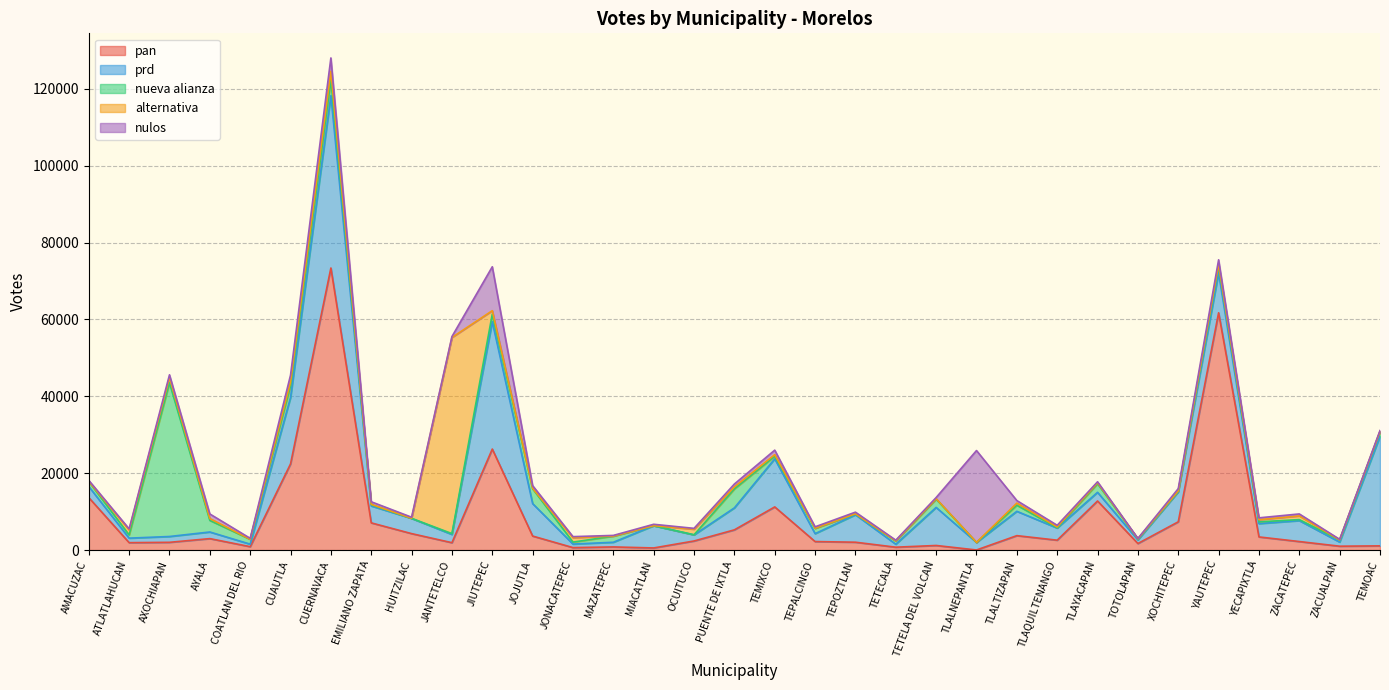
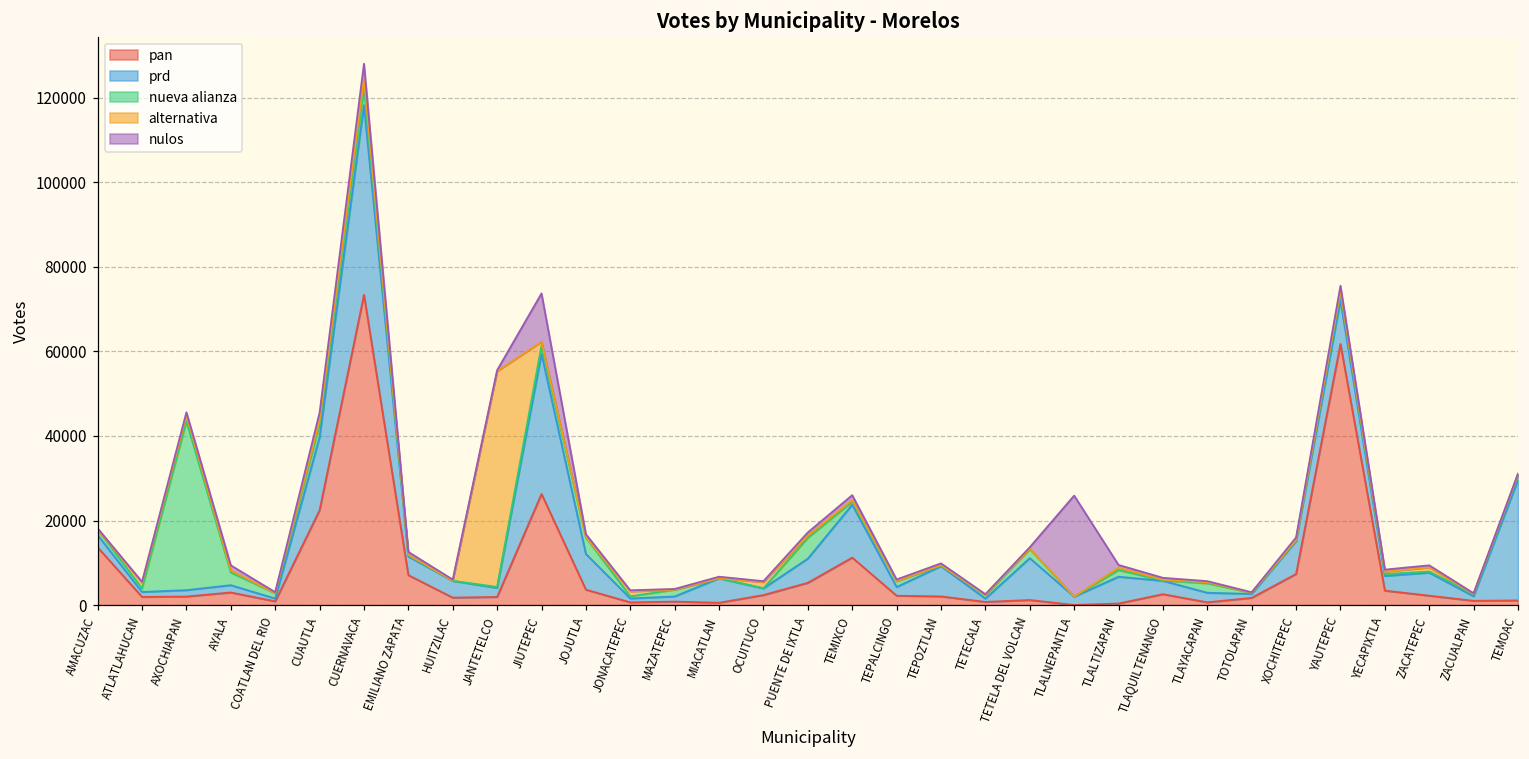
pan, HUITZILAC: 4000 -> 2000
pan, TLALTIZAPAN: 4000 -> 0
pan, TLAYACAPAN: 13000 -> 1000
